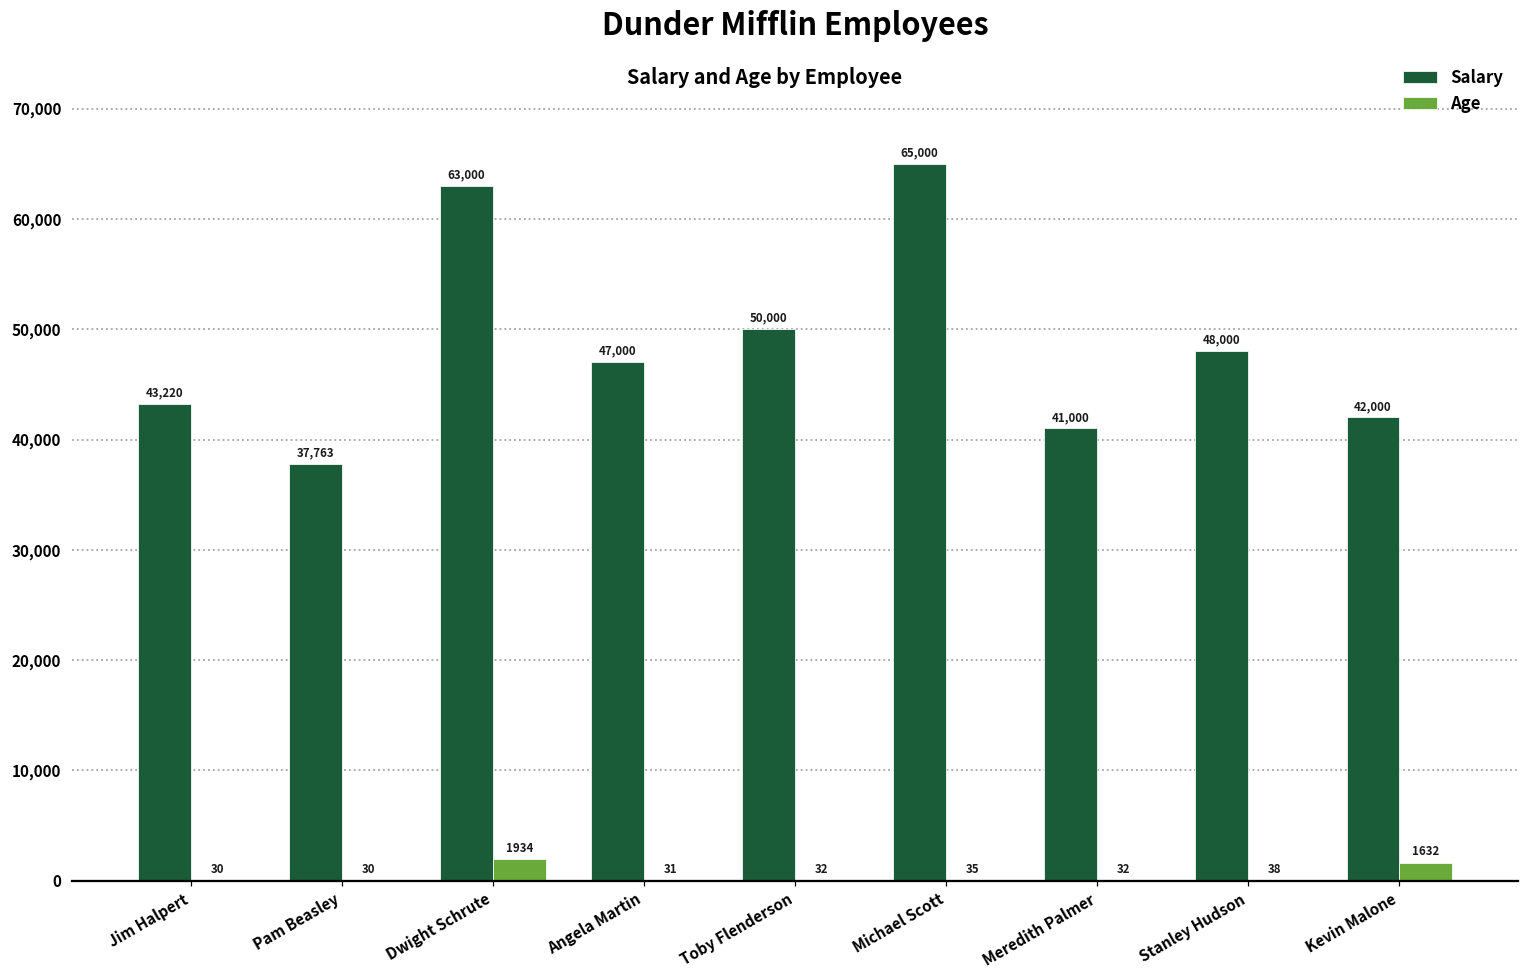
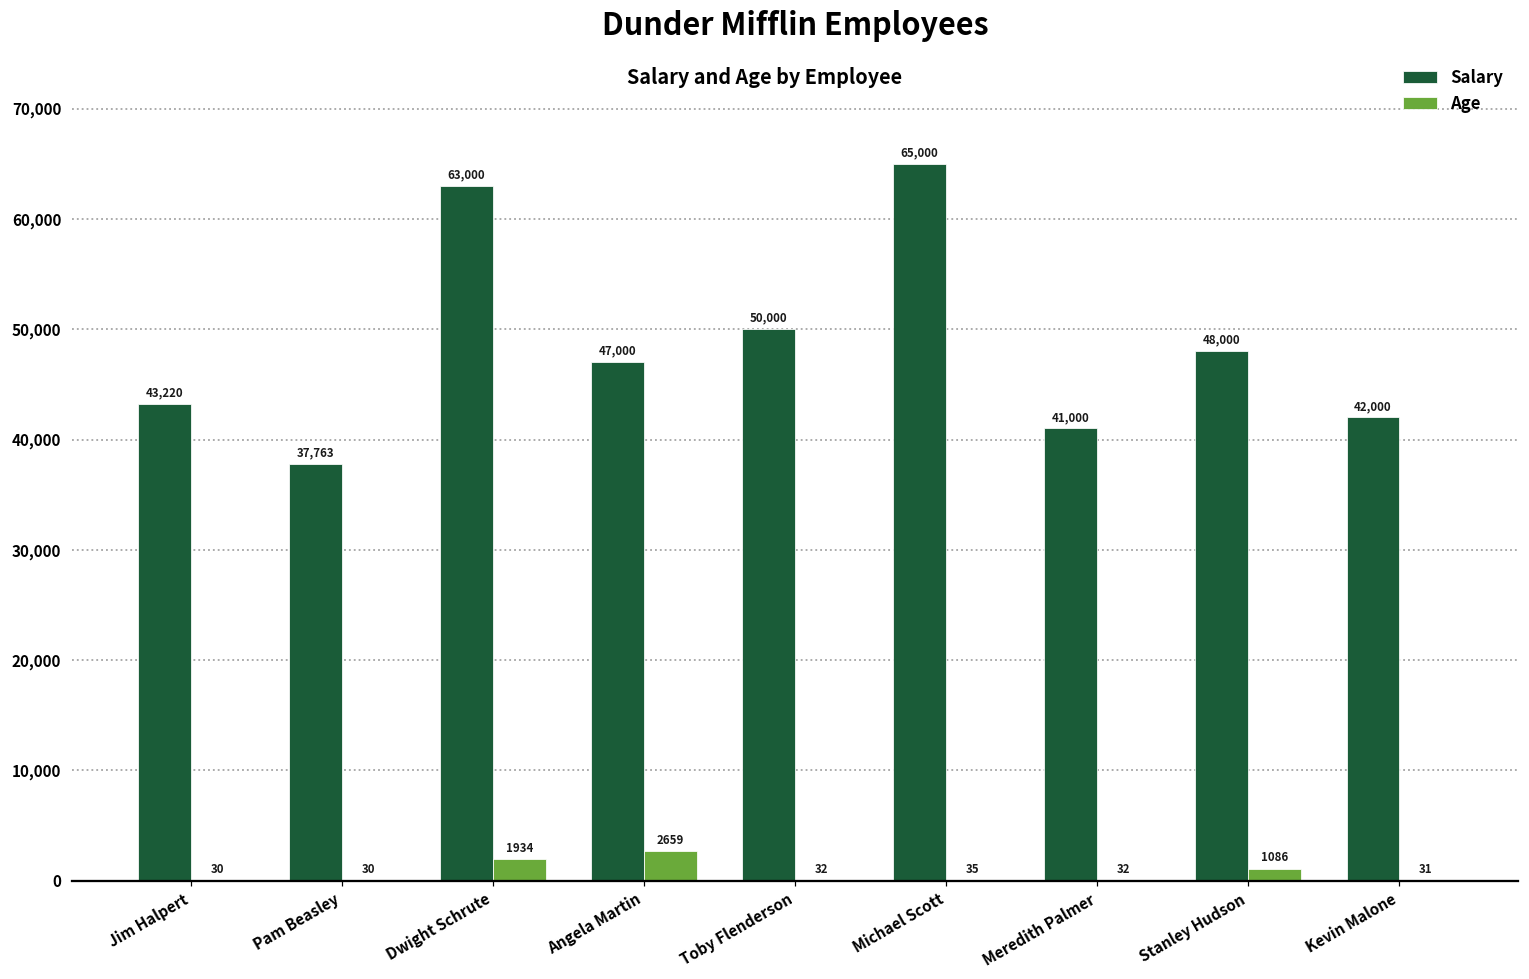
Age, Angela Martin: 31 -> 2659
Age, Stanley Hudson: 38 -> 1086
Age, Kevin Malone: 1632 -> 31
